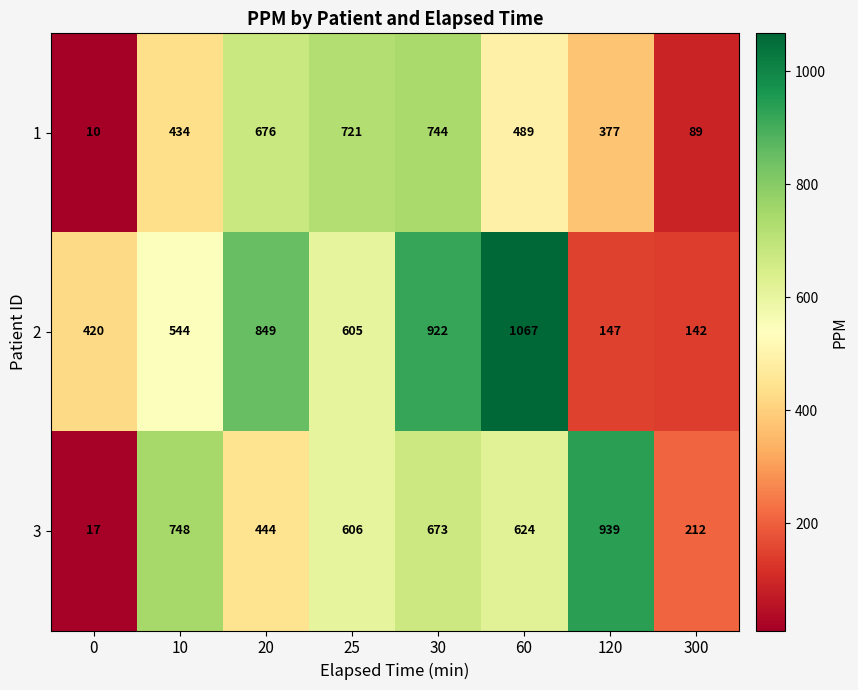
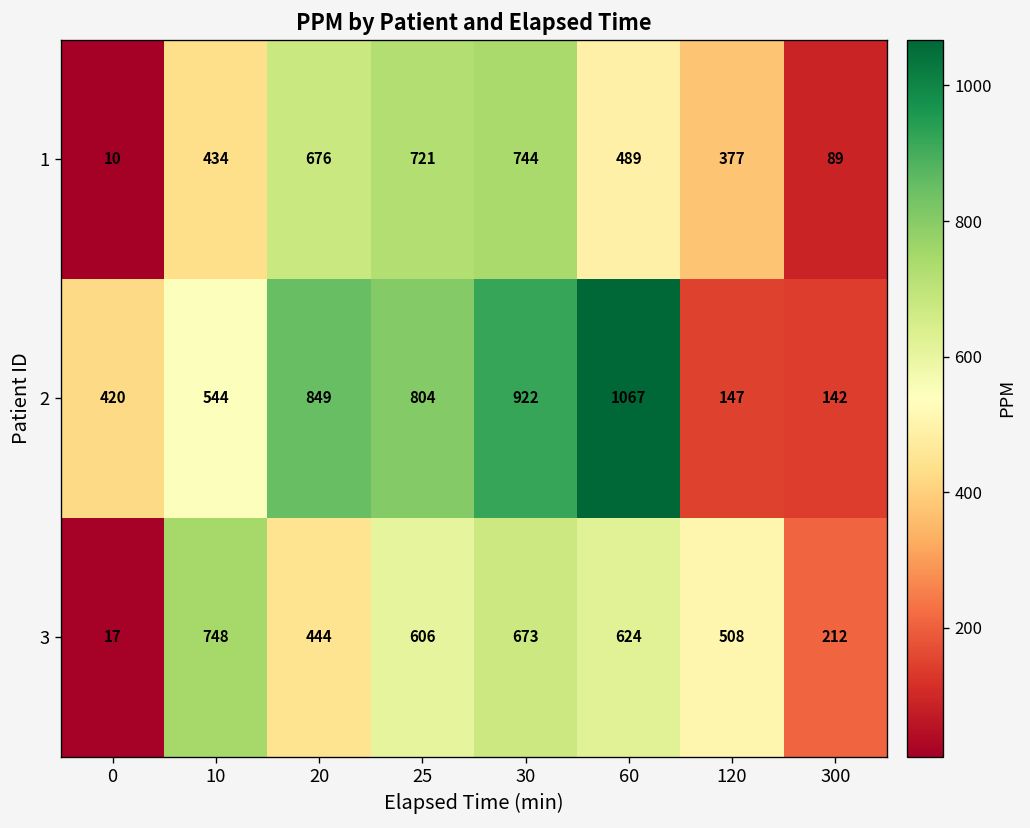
2, 25: 605 -> 804
3, 120: 939 -> 508
